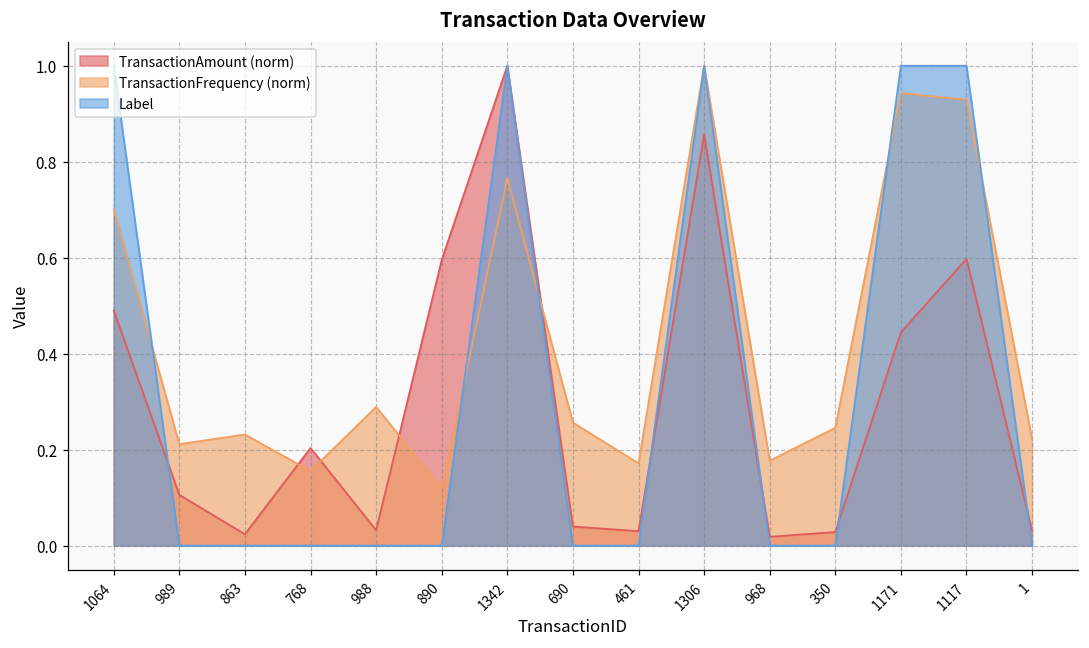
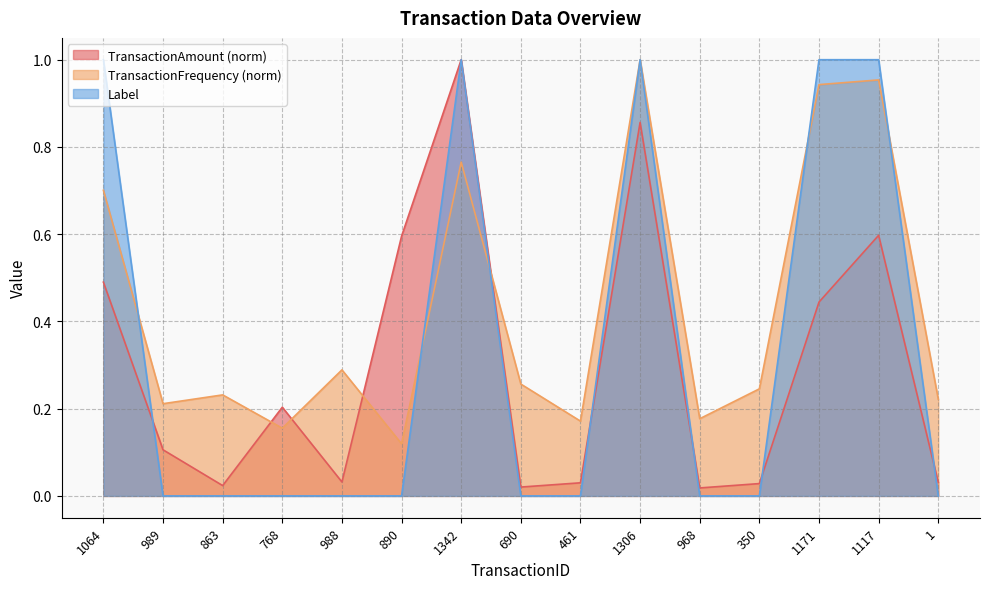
TransactionAmount (norm), 690: 0.04 -> 0.02
TransactionFrequency (norm), 1117: 0.93 -> 0.95
